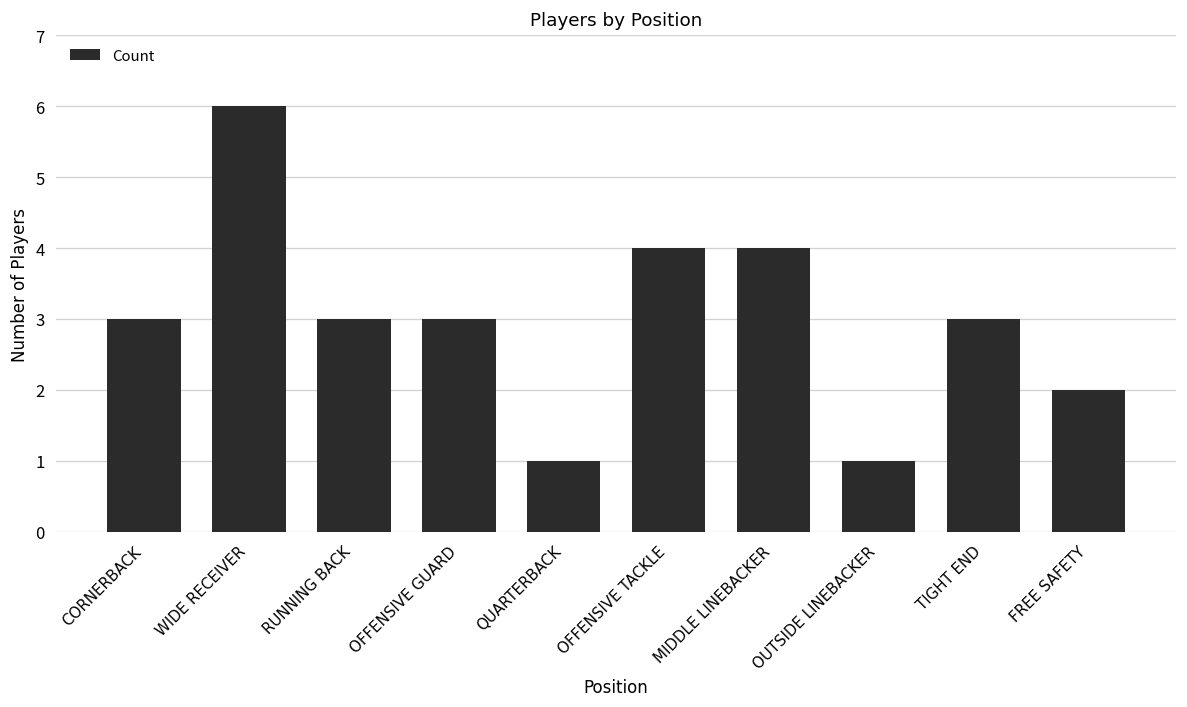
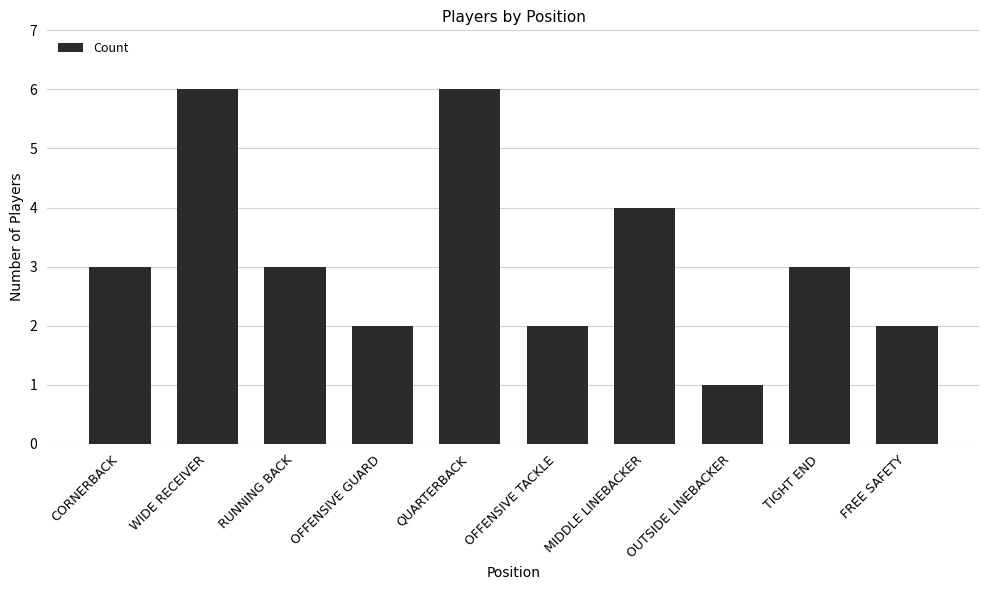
OFFENSIVE GUARD: 3 -> 2
QUARTERBACK: 1 -> 6
OFFENSIVE TACKLE: 4 -> 2
